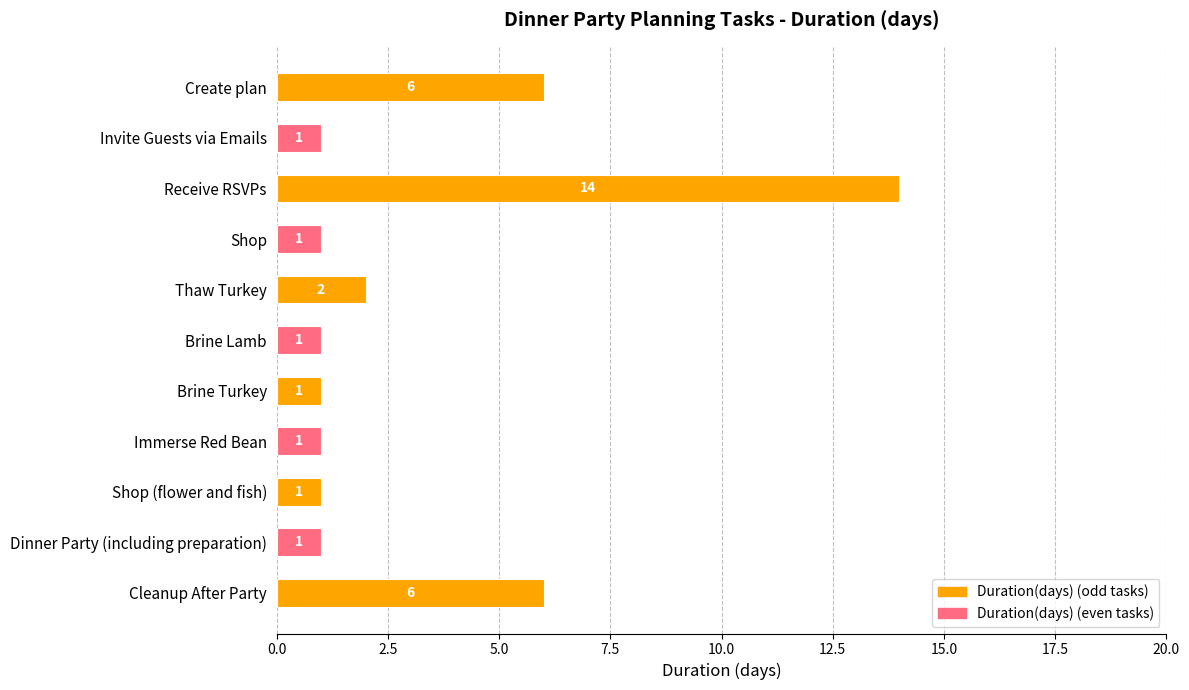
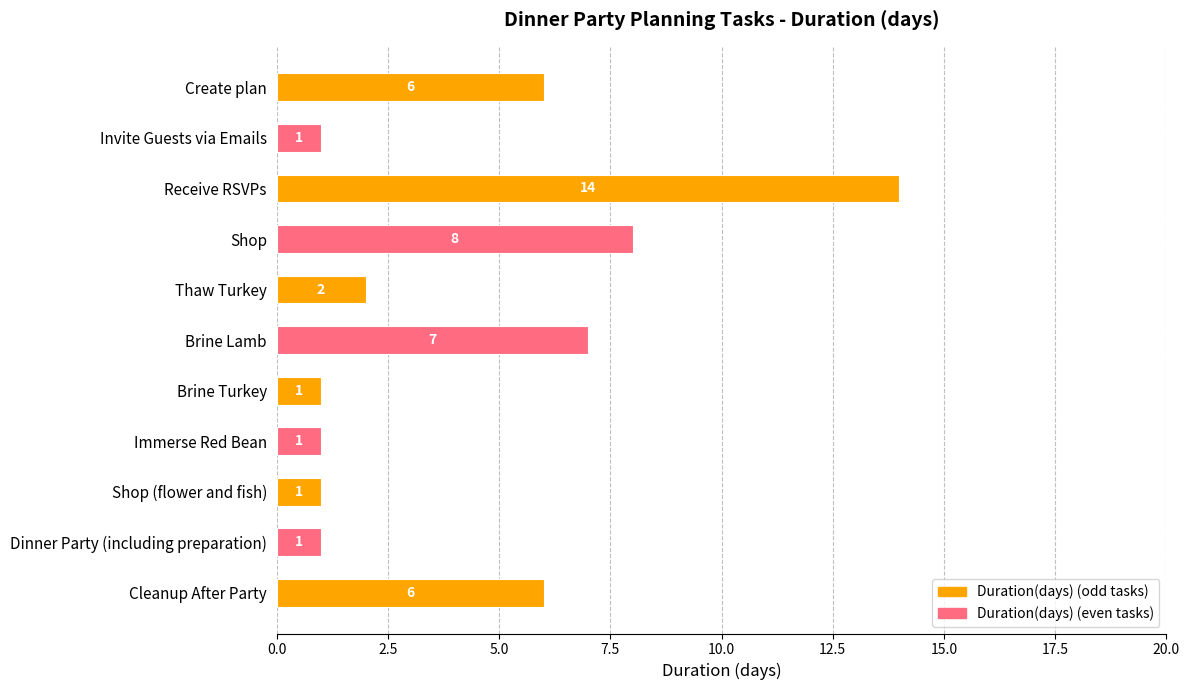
Shop: 1 -> 8
Brine Lamb: 1 -> 7
